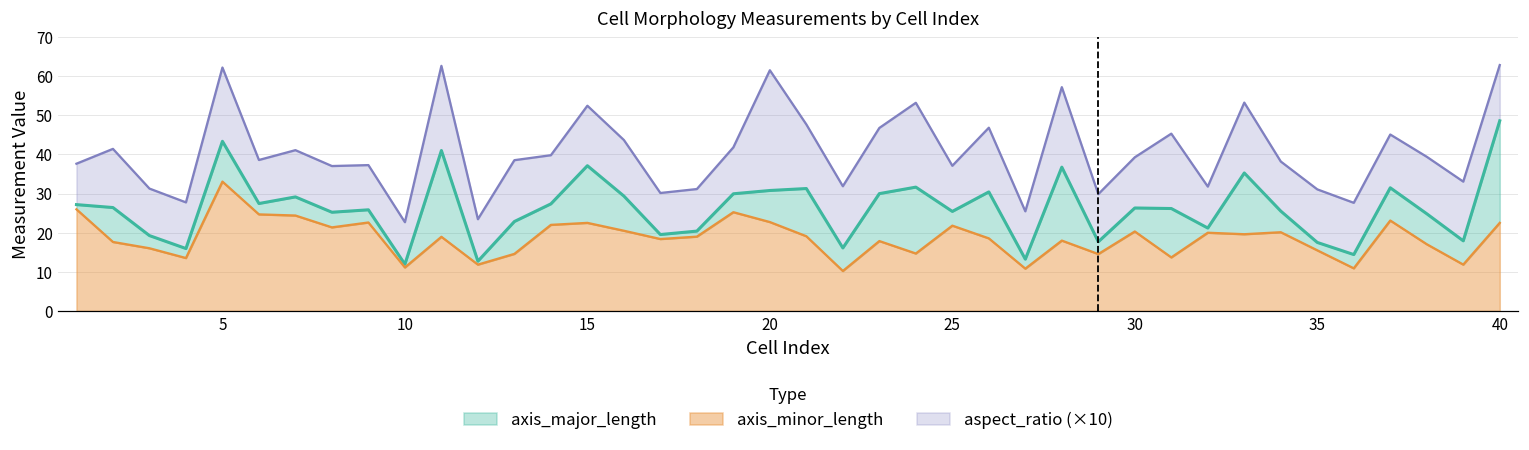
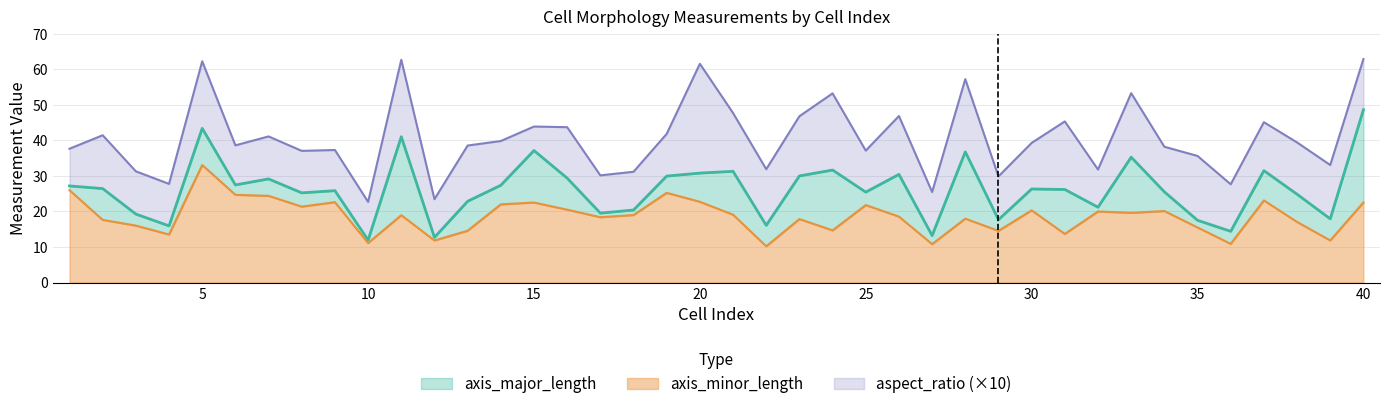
aspect_ratio (×10), 15: 15 -> 7
aspect_ratio (×10), 35: 14 -> 18
